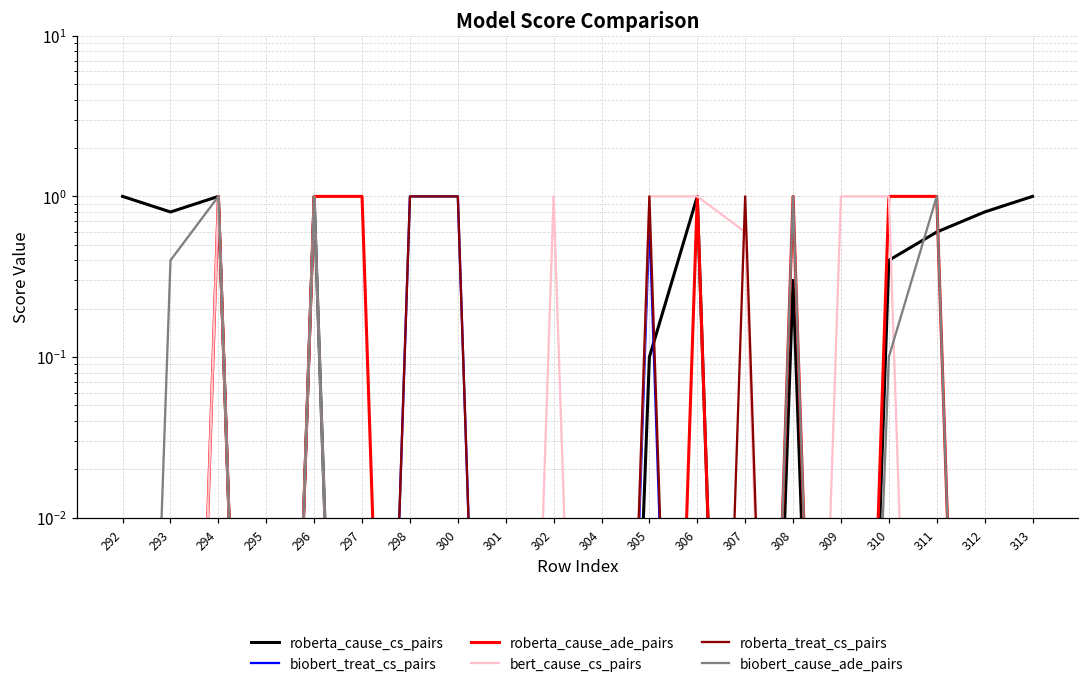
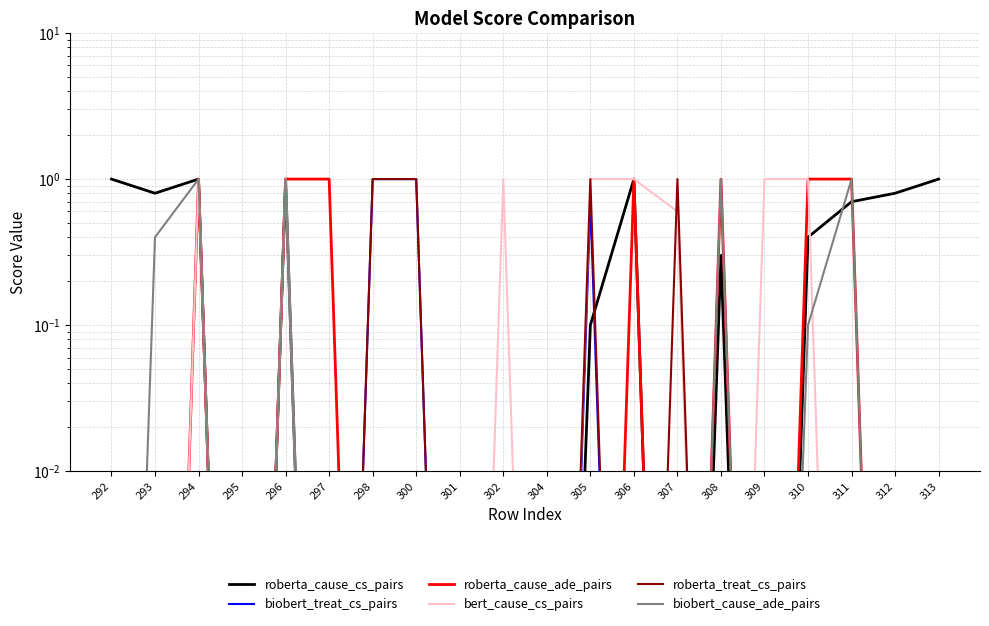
roberta_cause_cs_pairs, 311: 0.6 -> 0.7
